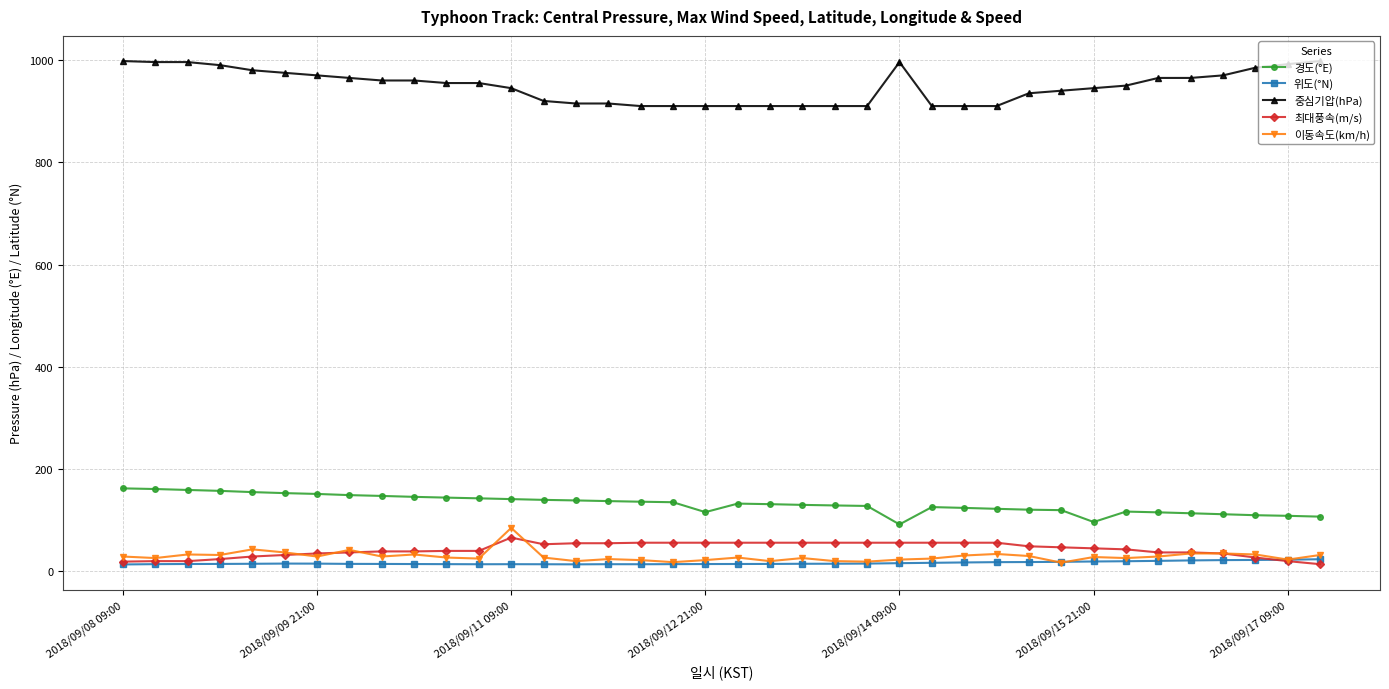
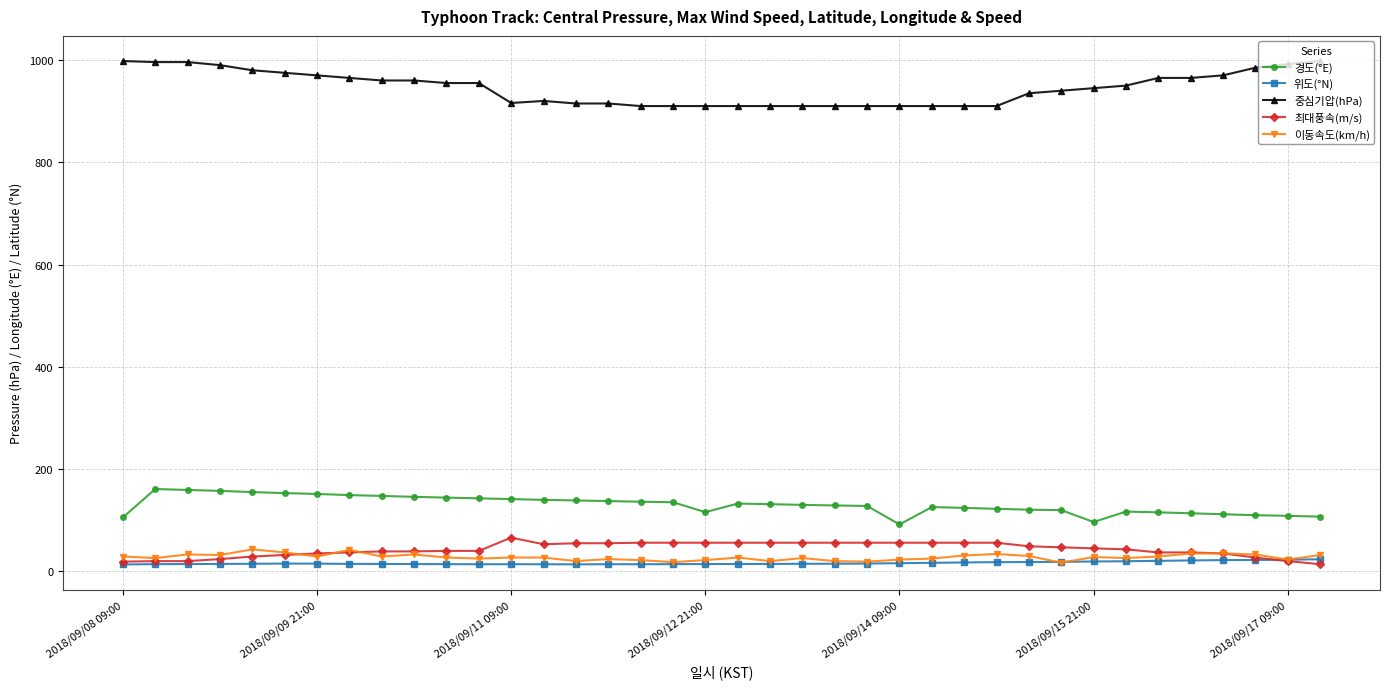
경도(°E), 2018/09/08 09:00: 160 -> 110
중심기압(hPa), 2018/09/11 09:00: 950 -> 920
이동속도(km/h), 2018/09/11 09:00: 90 -> 30
중심기압(hPa), 2018/09/14 09:00: 1000 -> 910
